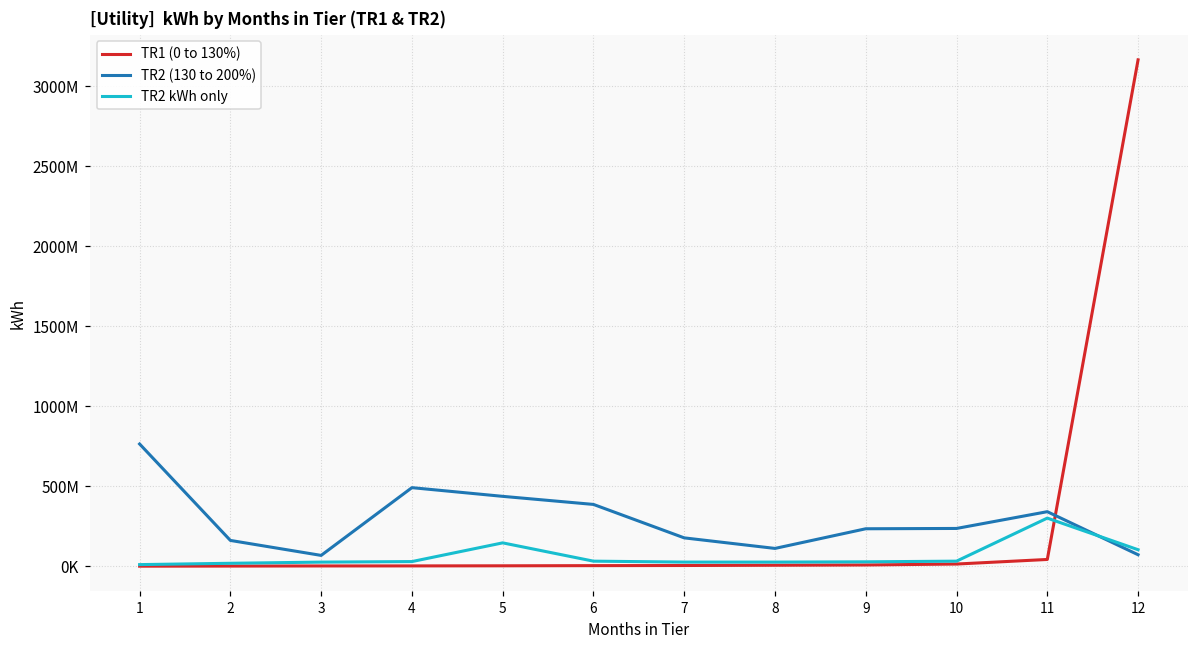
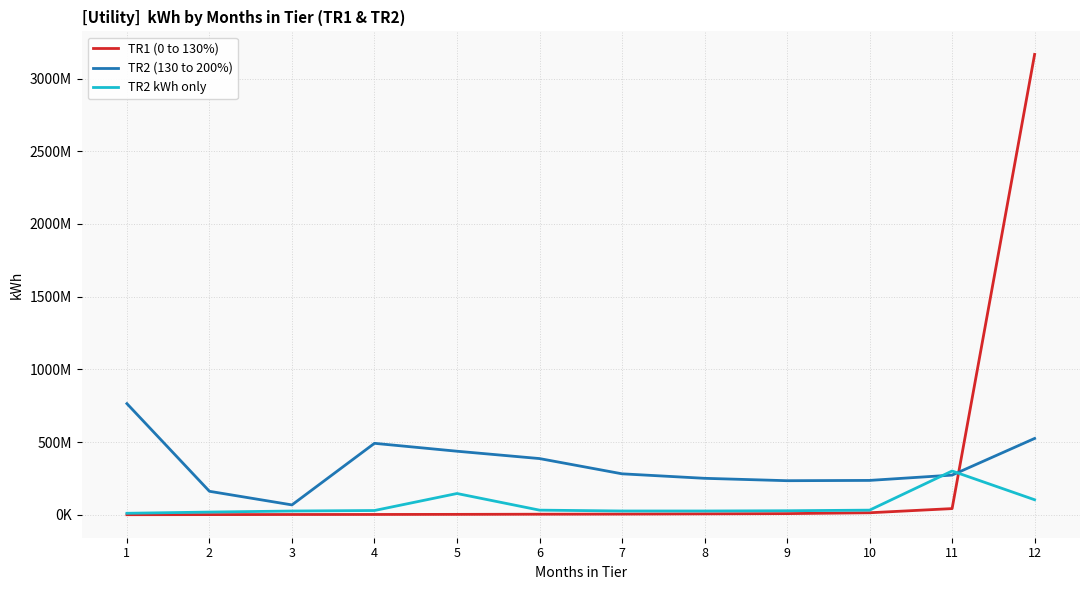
TR2 (130 to 200%), 7: 180000000 -> 280000000
TR2 (130 to 200%), 8: 110000000 -> 250000000
TR2 (130 to 200%), 11: 340000000 -> 270000000
TR2 (130 to 200%), 12: 70000000 -> 530000000
